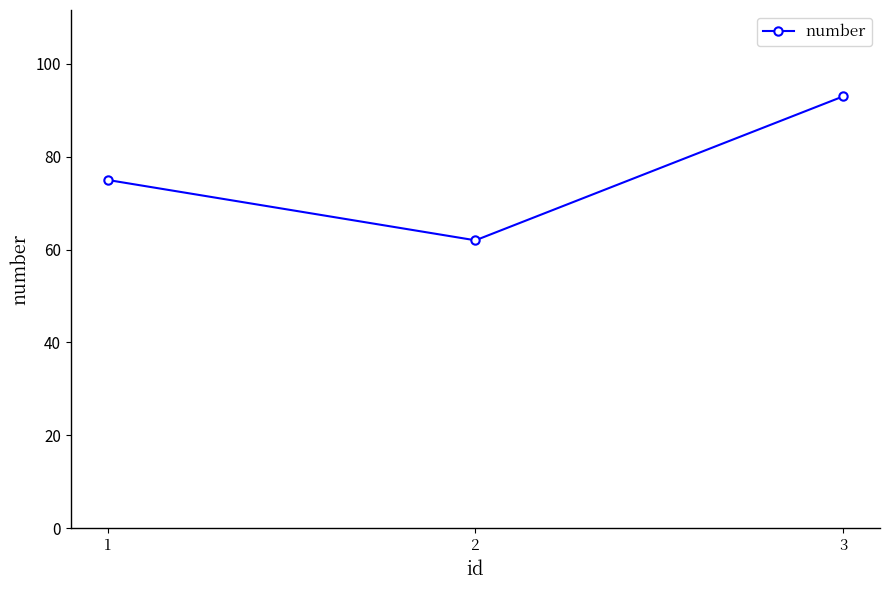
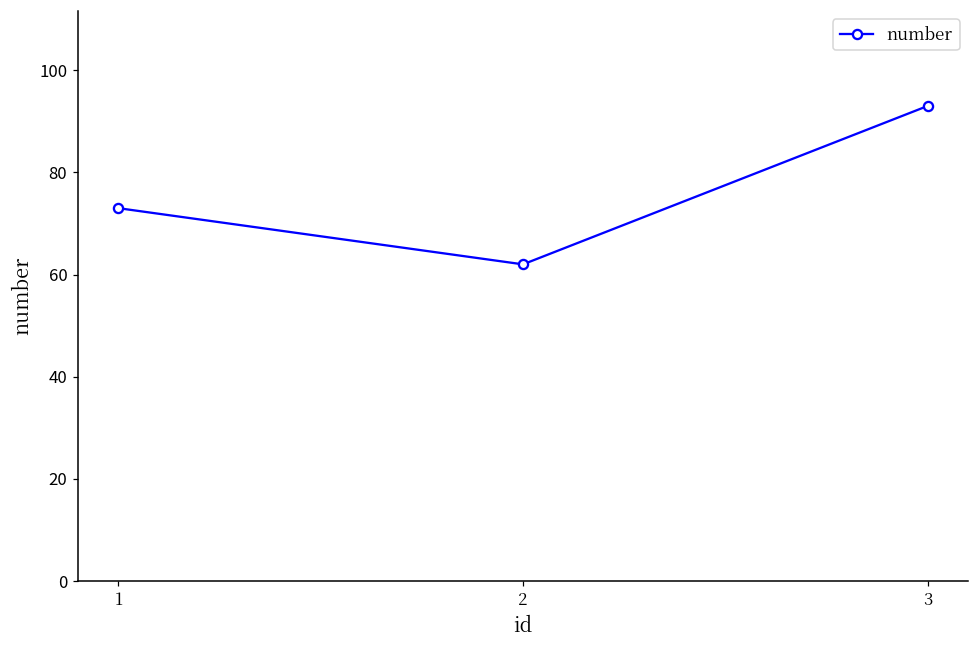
1: 75 -> 73
